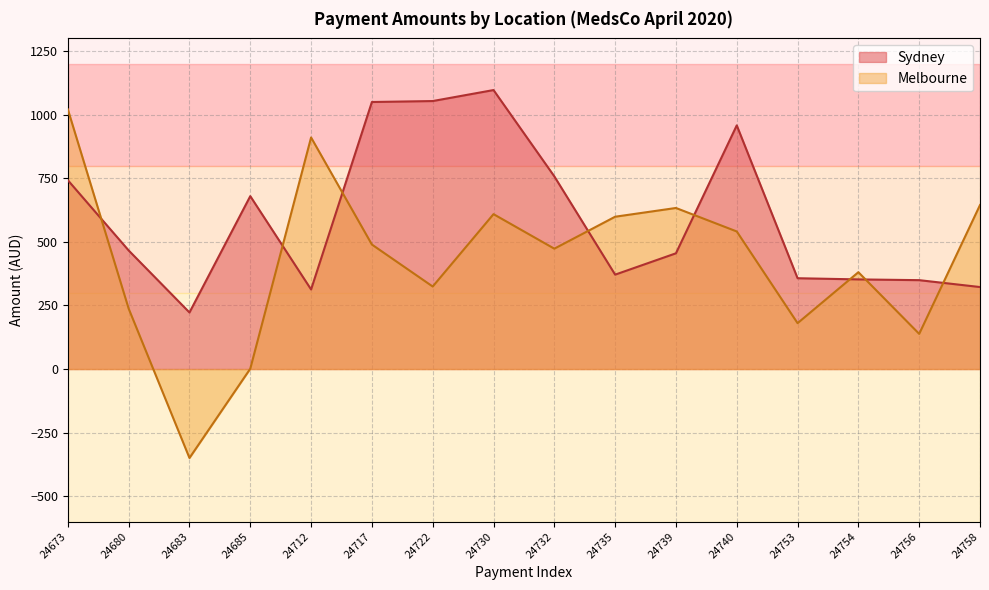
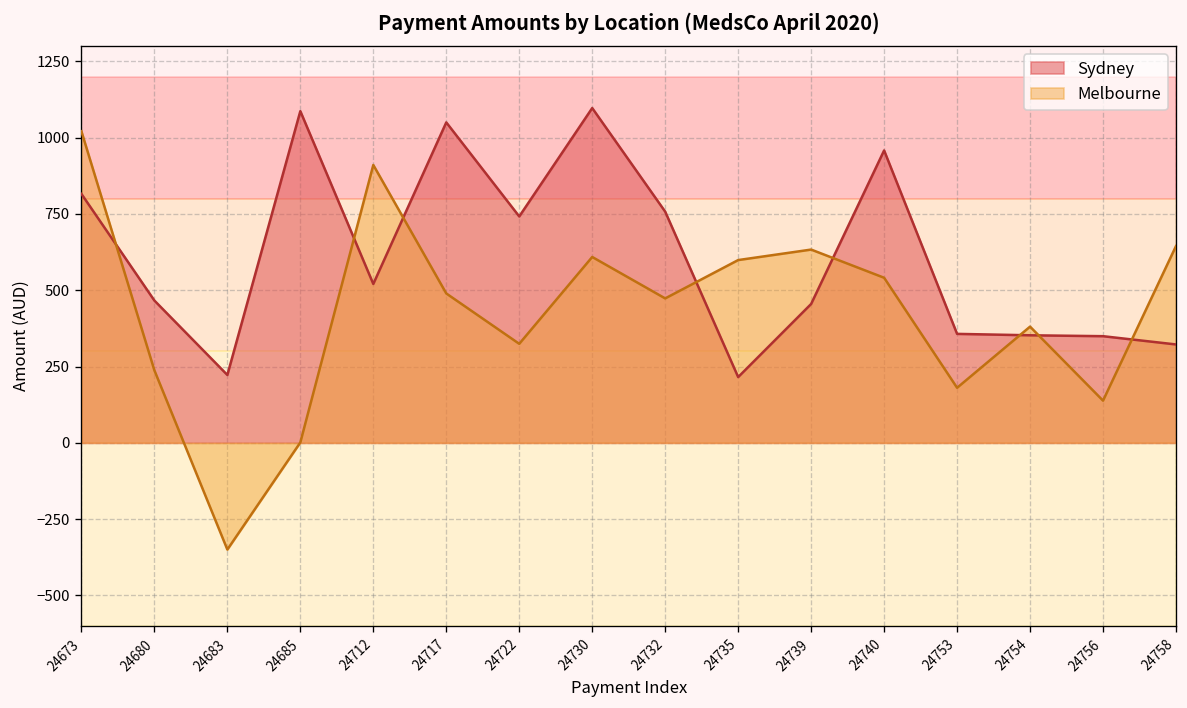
Sydney, 24673: 740 -> 820
Sydney, 24685: 680 -> 1090
Sydney, 24712: 310 -> 520
Sydney, 24722: 1050 -> 740
Sydney, 24735: 370 -> 220
